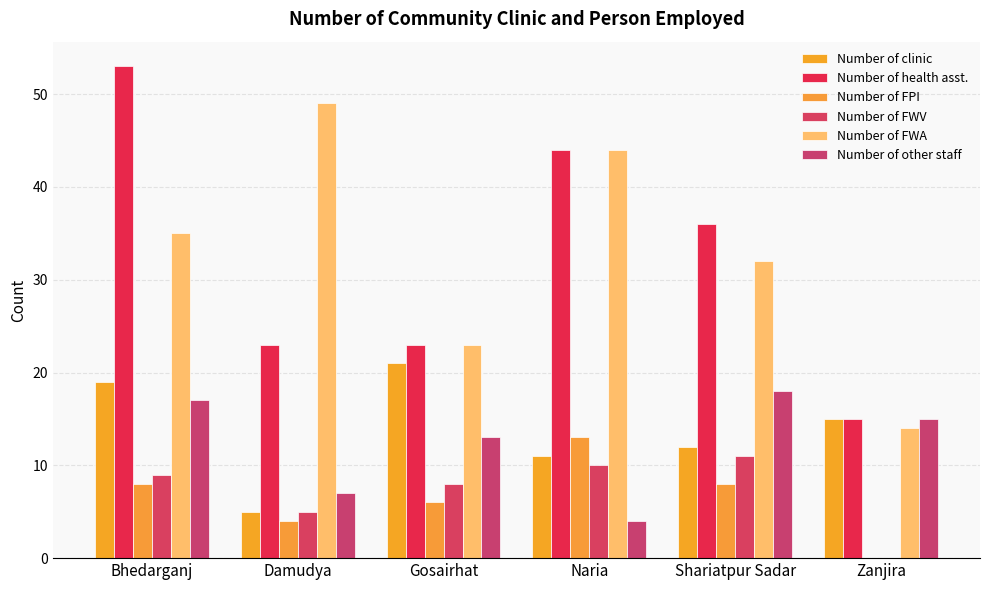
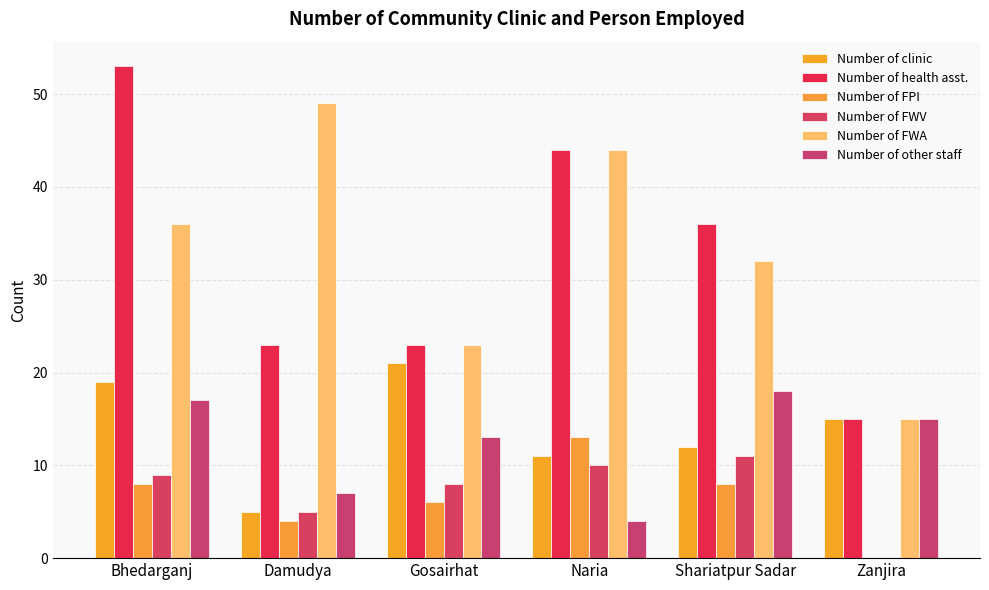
Number of FWA, Bhedarganj: 35 -> 36
Number of FWA, Zanjira: 14 -> 15
